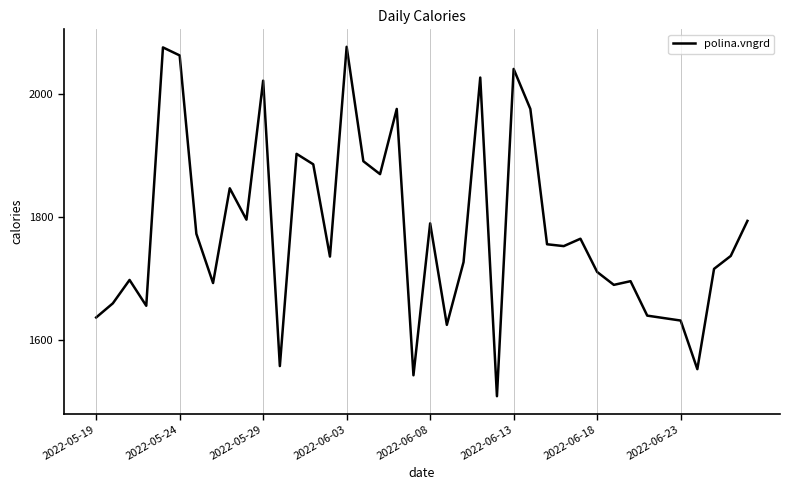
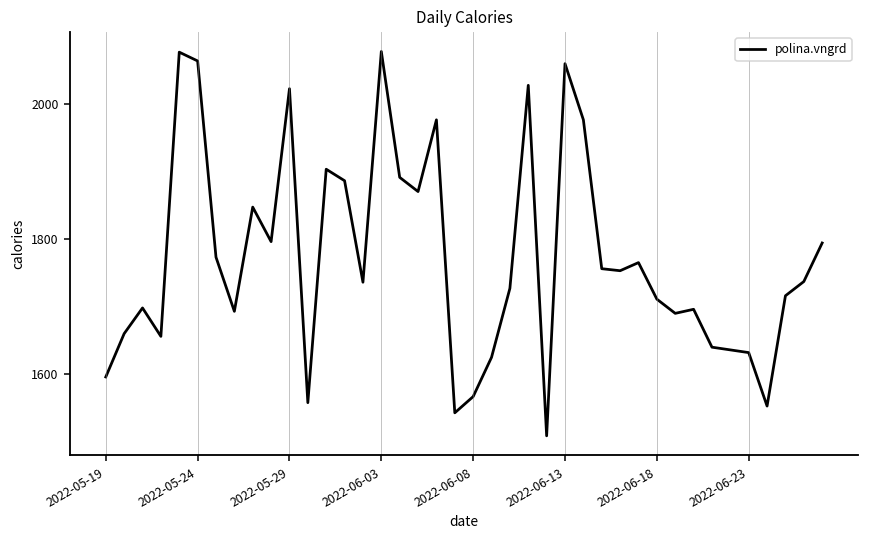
2022-05-19: 1640 -> 1600
2022-06-08: 1790 -> 1570
2022-06-13: 2040 -> 2060
